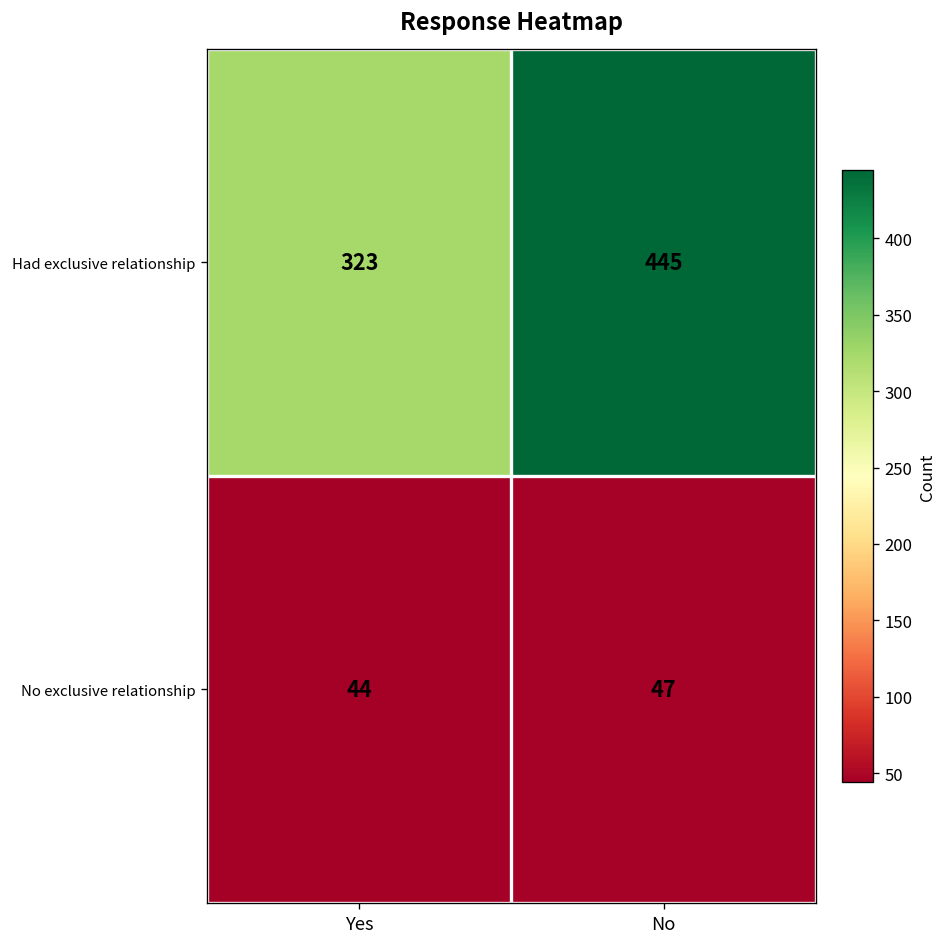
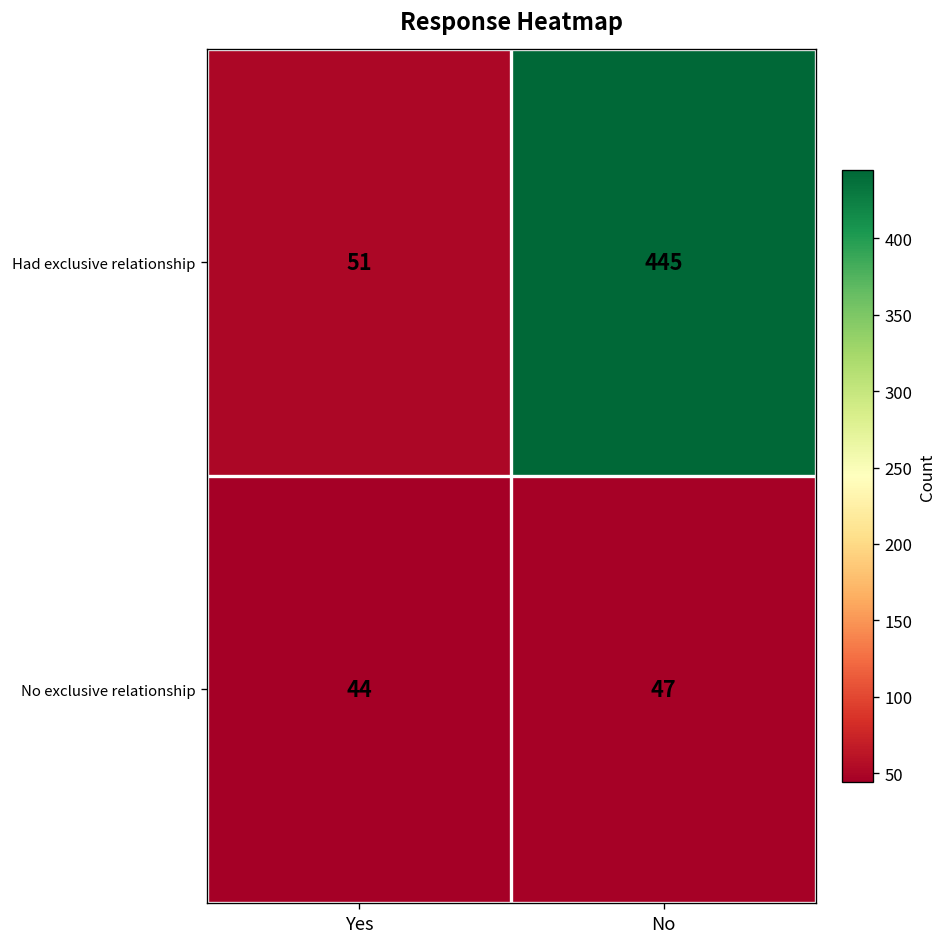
Had exclusive relationship, Yes: 323 -> 51
